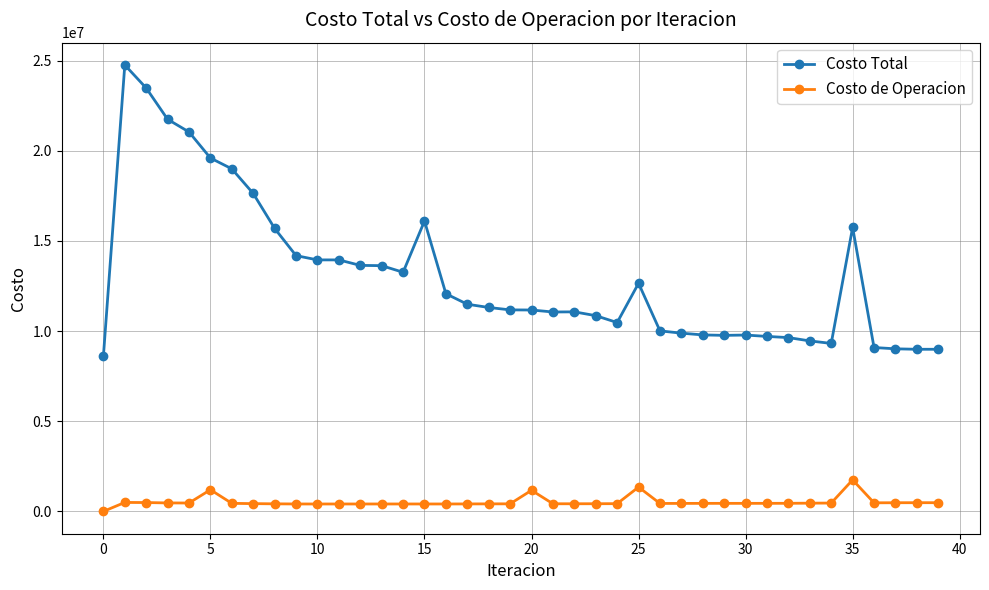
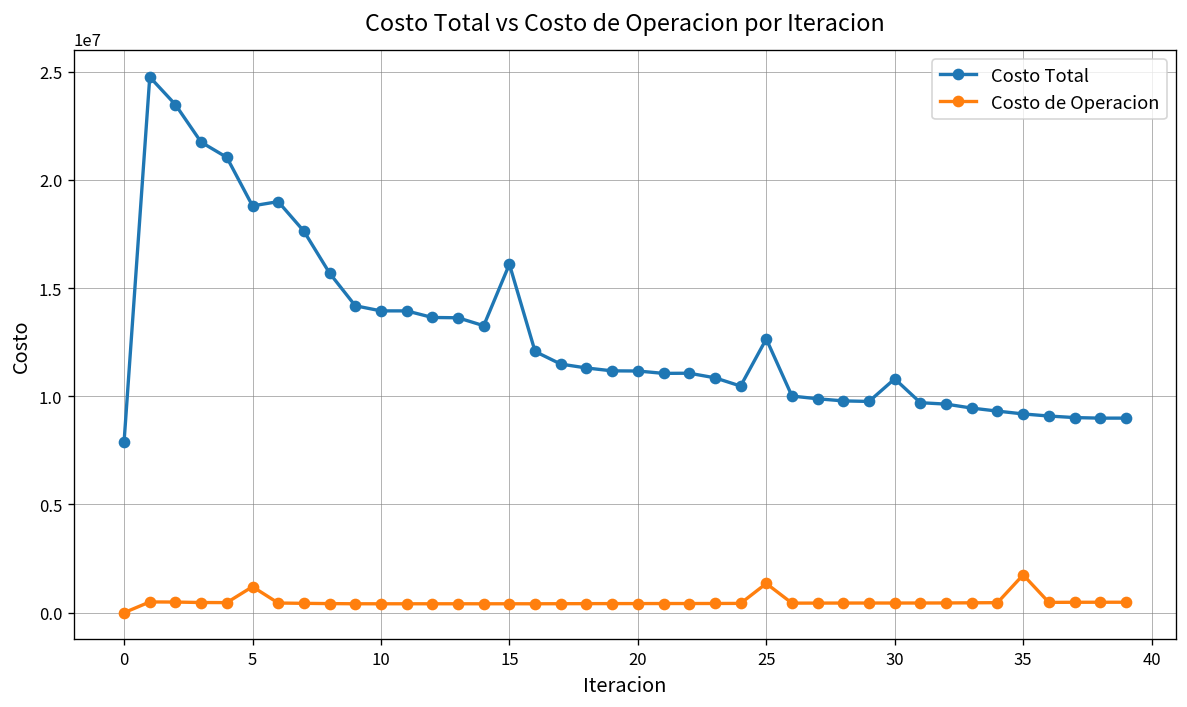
Costo Total, 0: 8600000 -> 7900000
Costo Total, 5: 19600000 -> 18800000
Costo de Operacion, 20: 1200000 -> 400000
Costo Total, 30: 9800000 -> 10800000
Costo Total, 35: 15700000 -> 9200000
